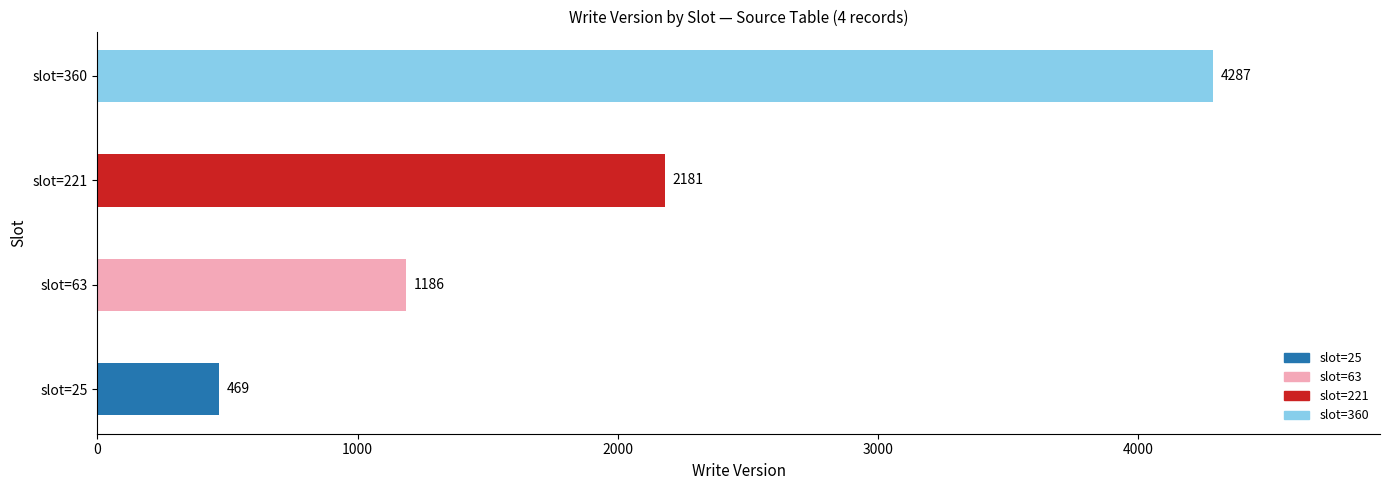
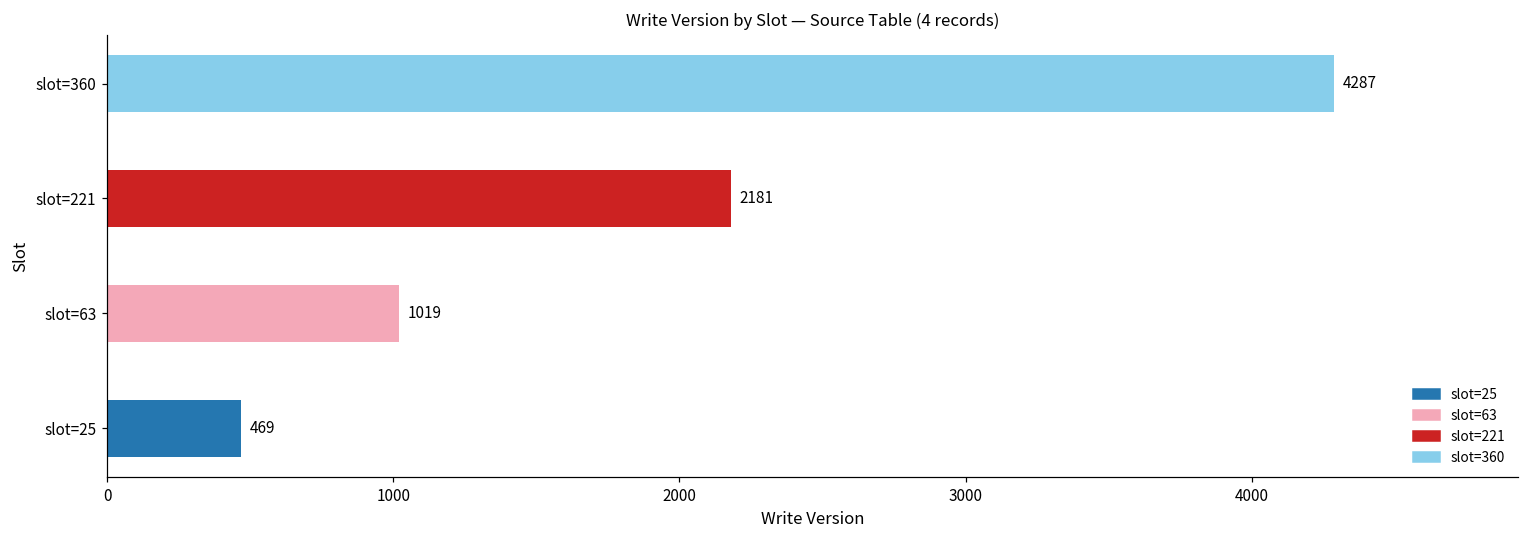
slot=63: 1186 -> 1019
